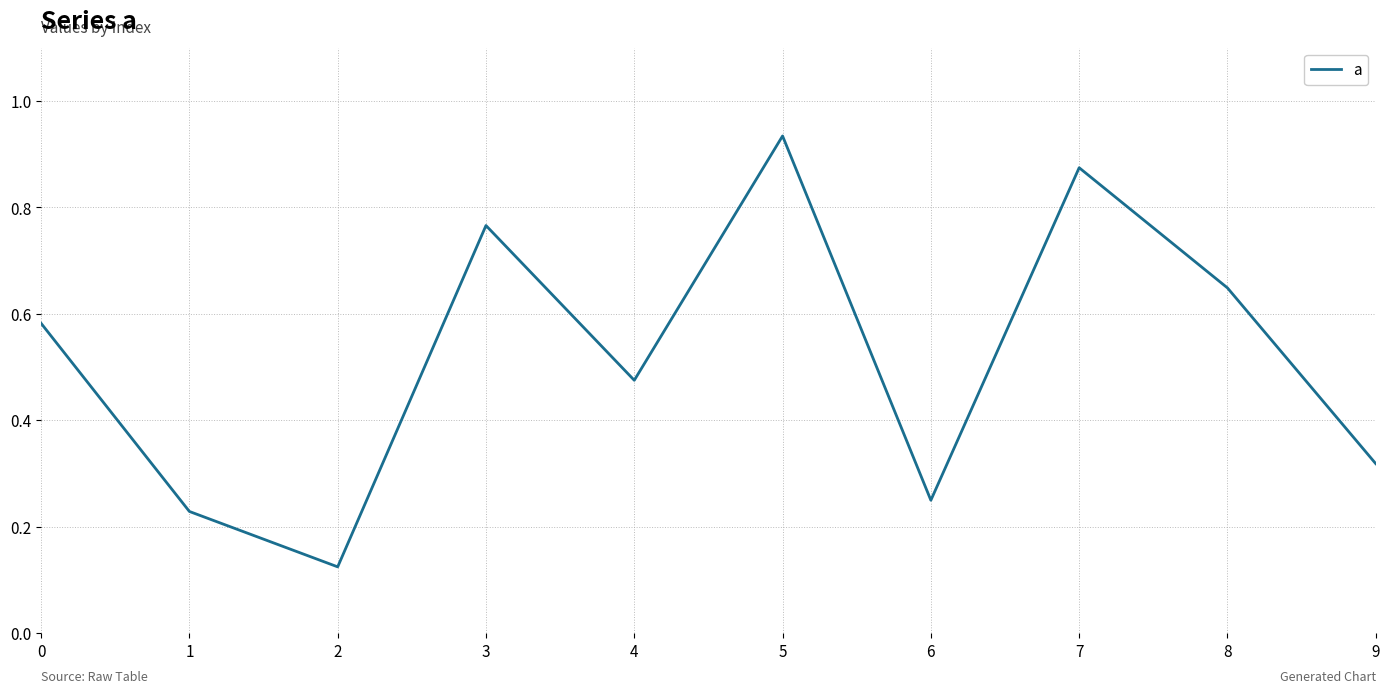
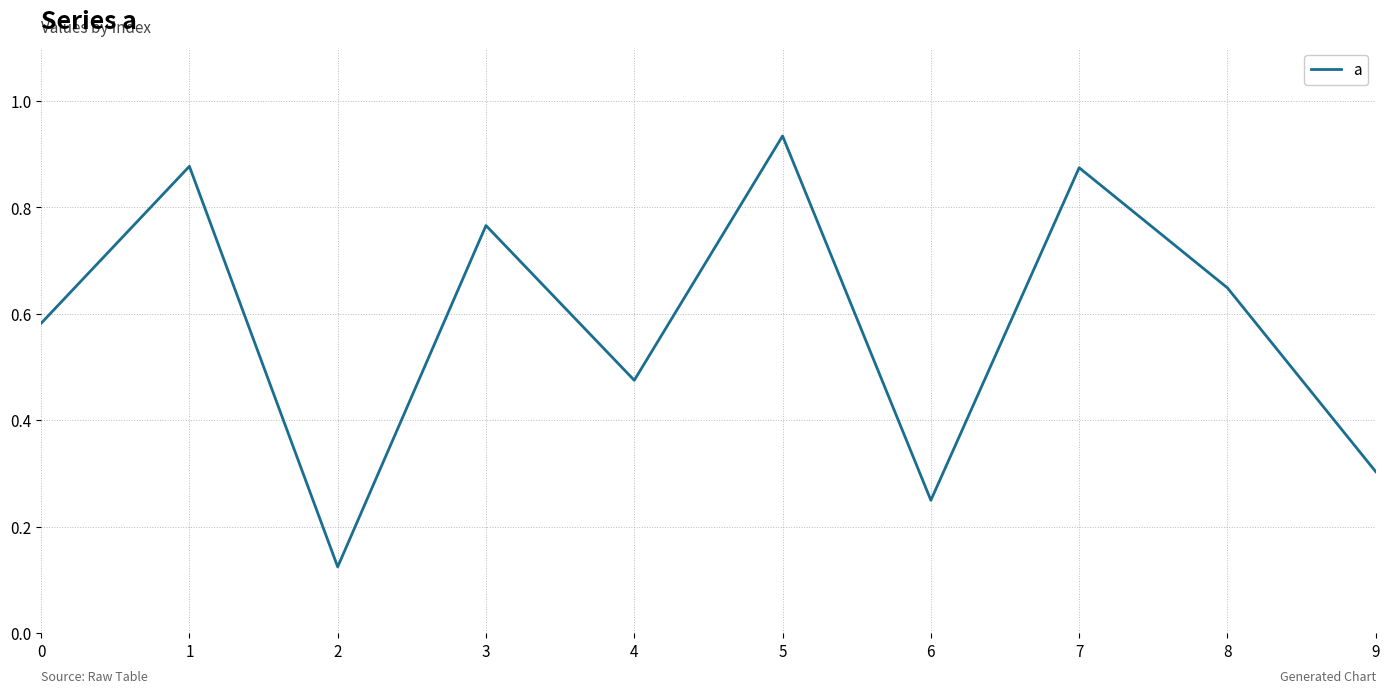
1: 0.23 -> 0.88
9: 0.32 -> 0.30
